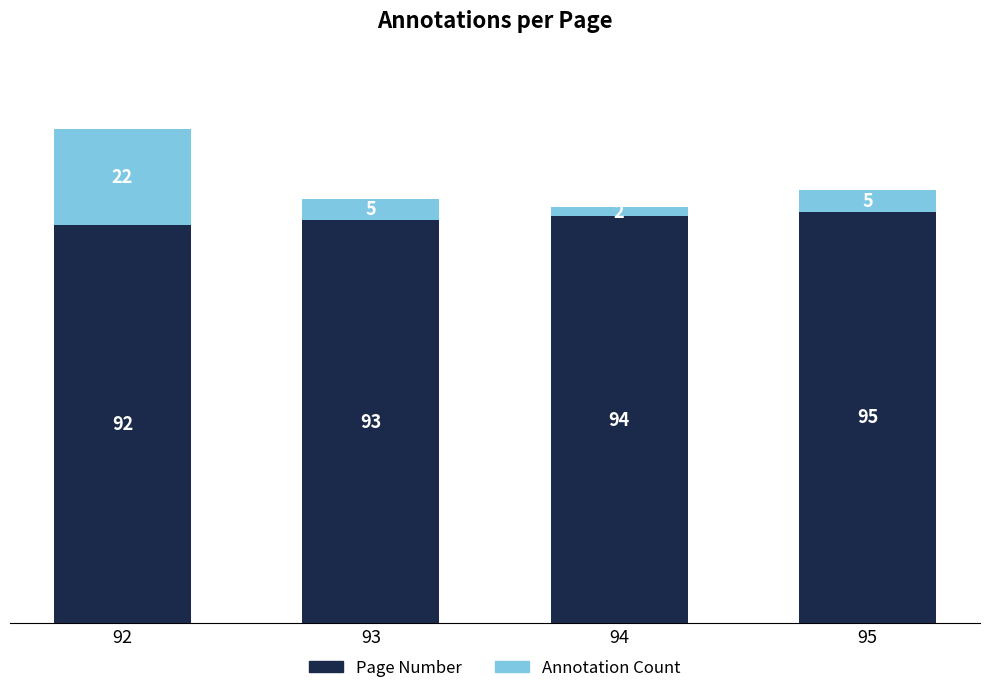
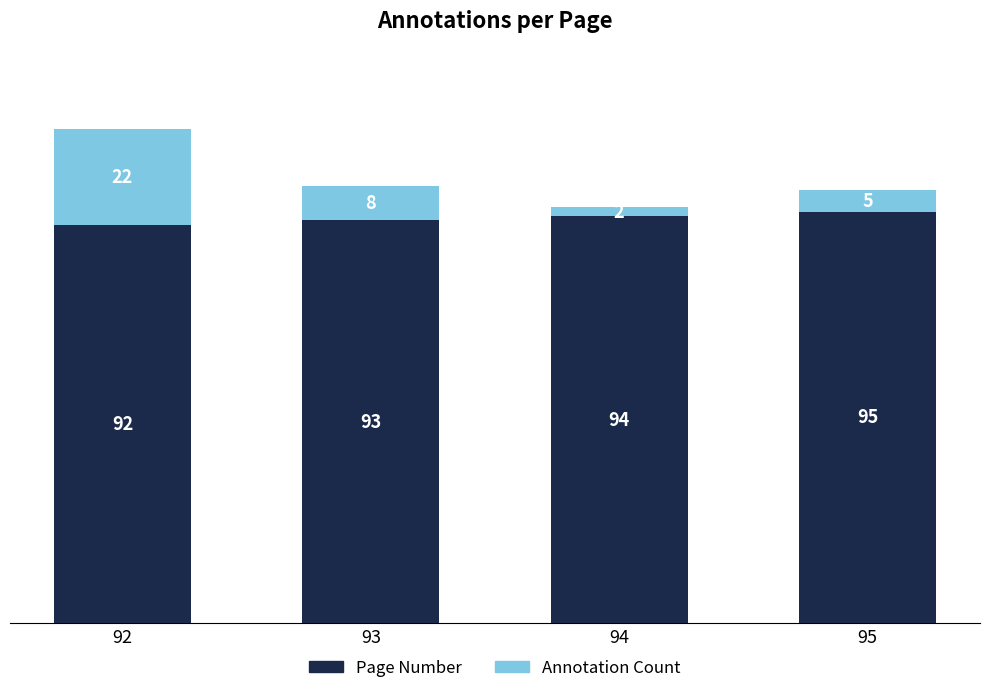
Annotation Count, 93: 5 -> 8
